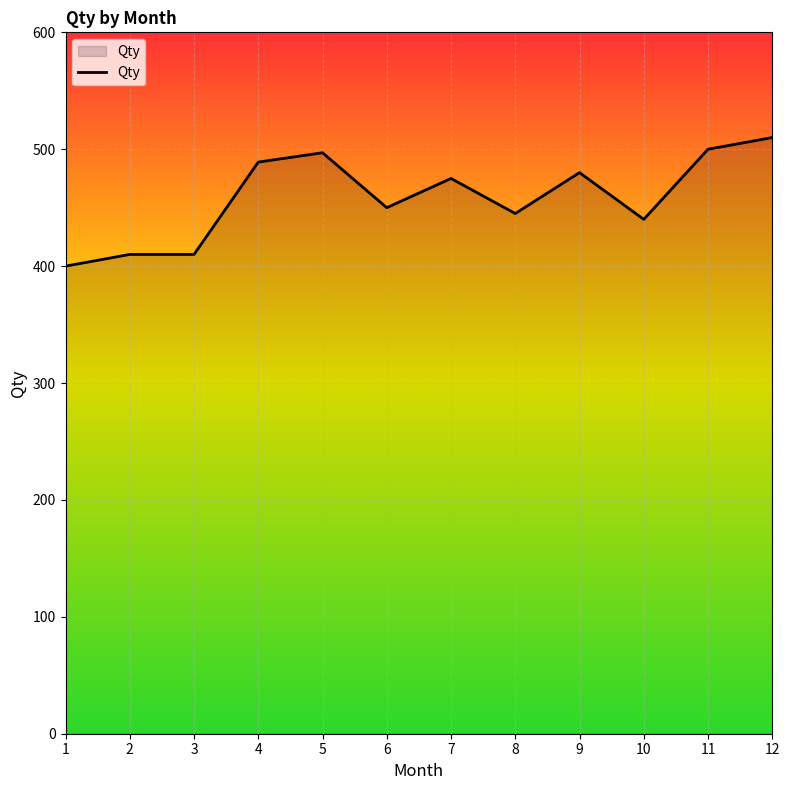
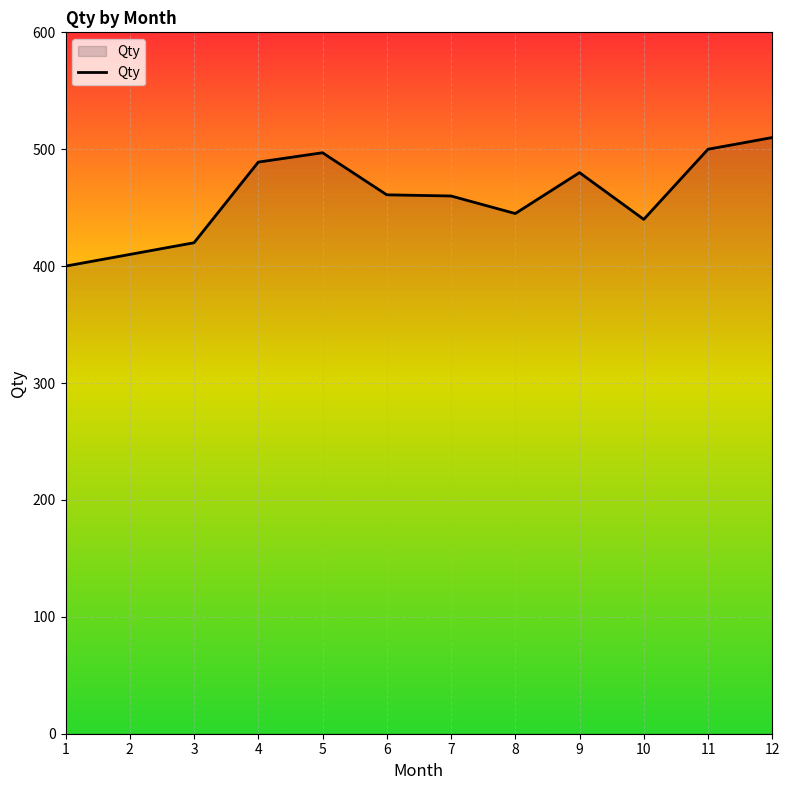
3: 410 -> 420
6: 450 -> 461
7: 475 -> 460
